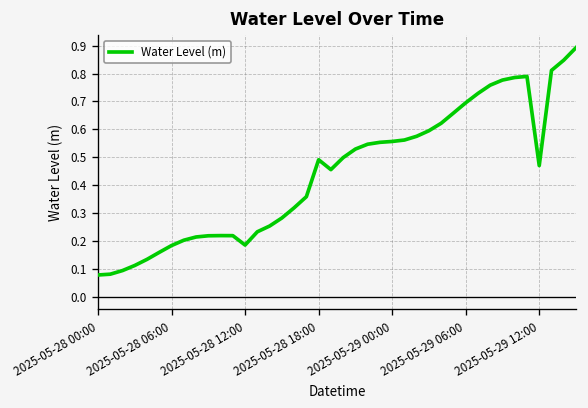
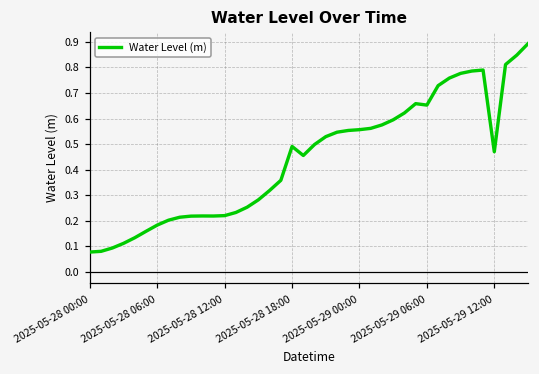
2025-05-28 12:00: 0.19 -> 0.22
2025-05-29 06:00: 0.70 -> 0.65
